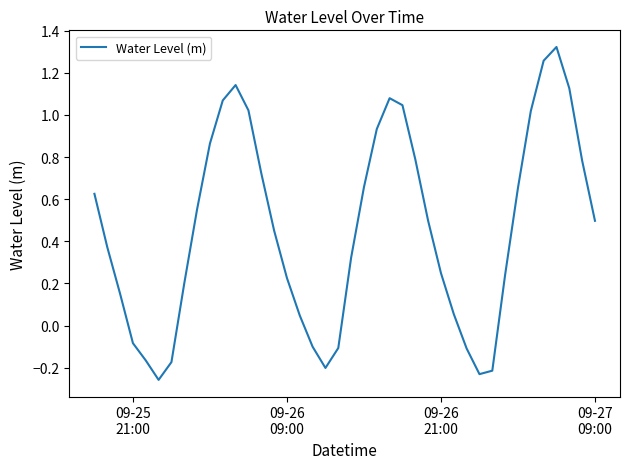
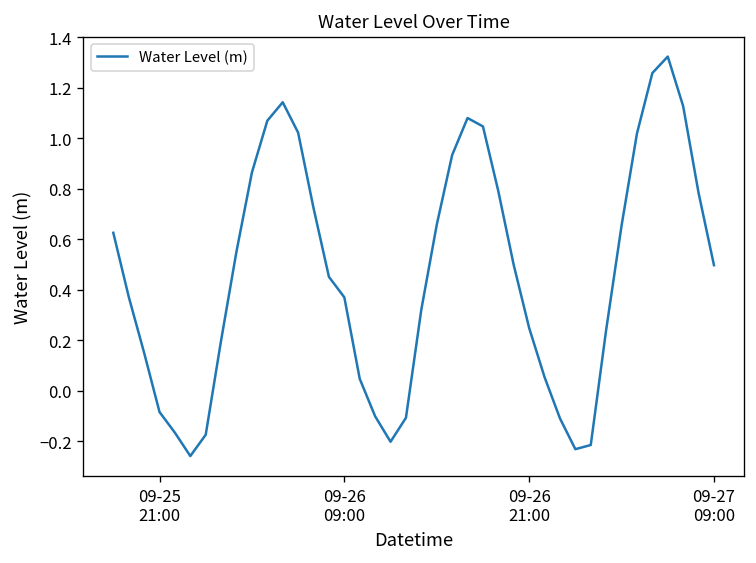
09-26 09:00: 0.23 -> 0.37
